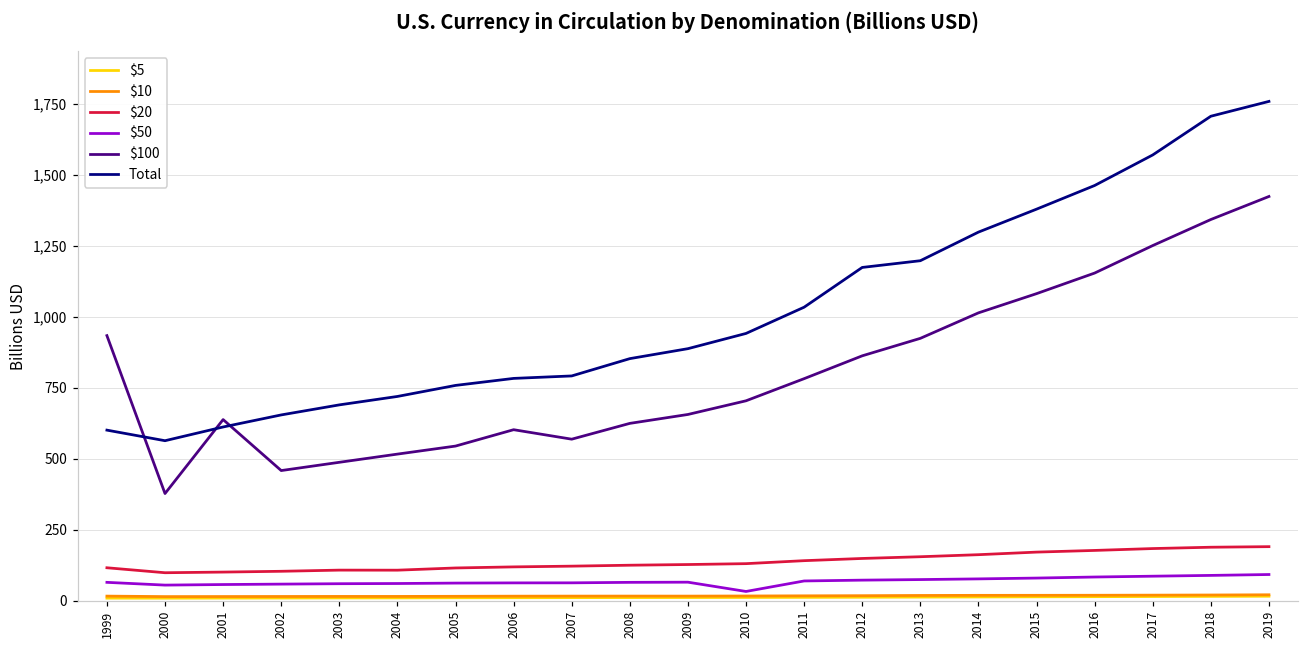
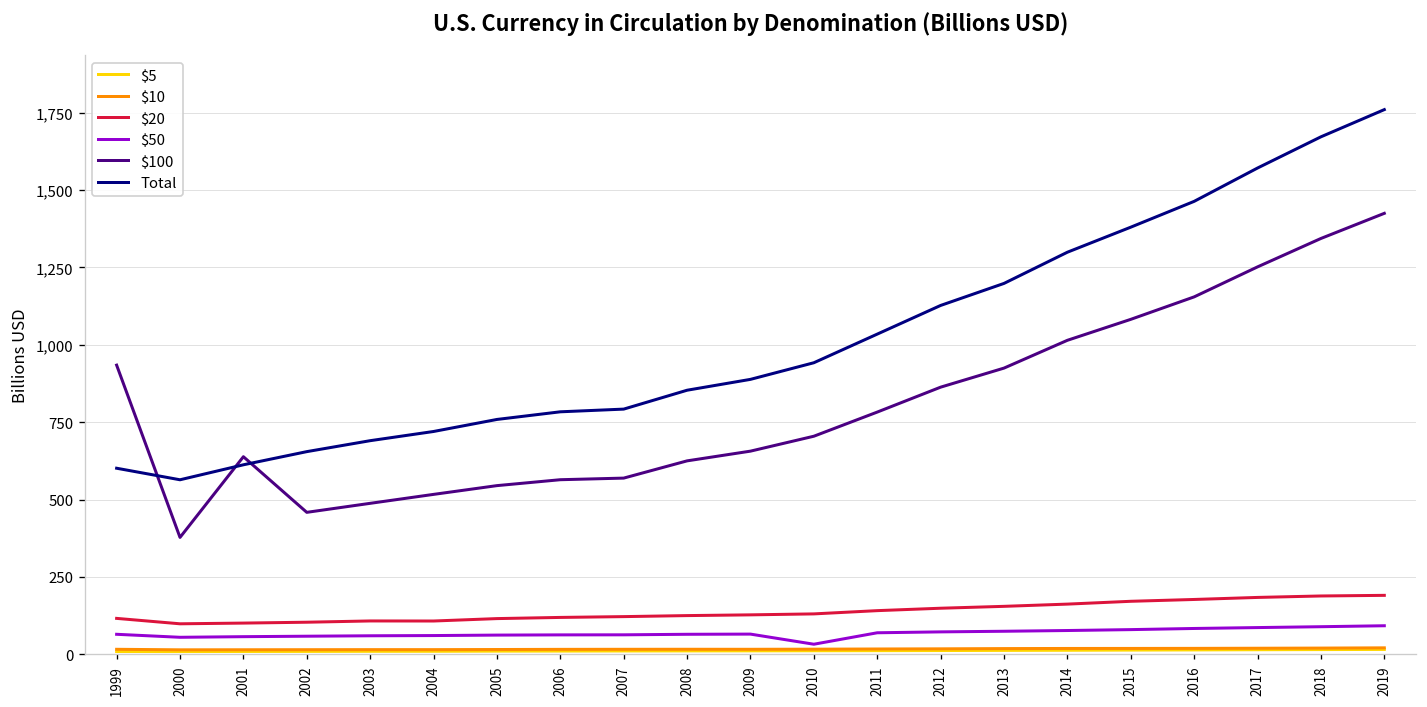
$100, 2006: 600 -> 560
Total, 2012: 1,170 -> 1,130
Total, 2018: 1,710 -> 1,670
